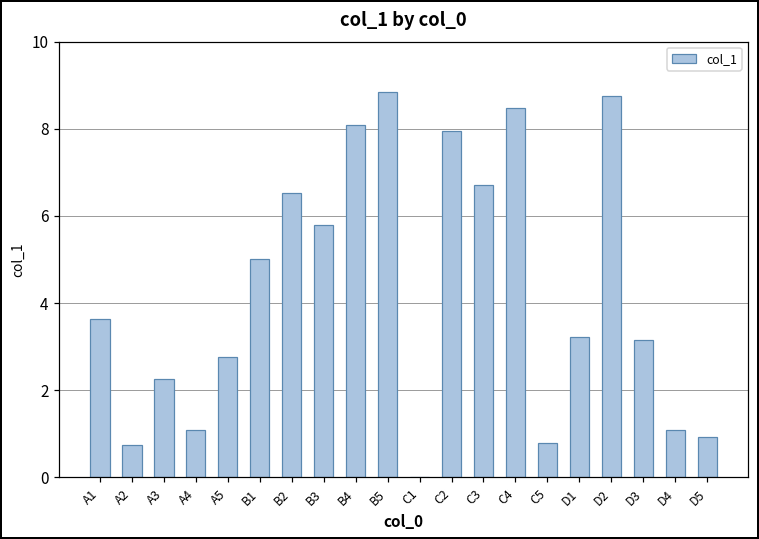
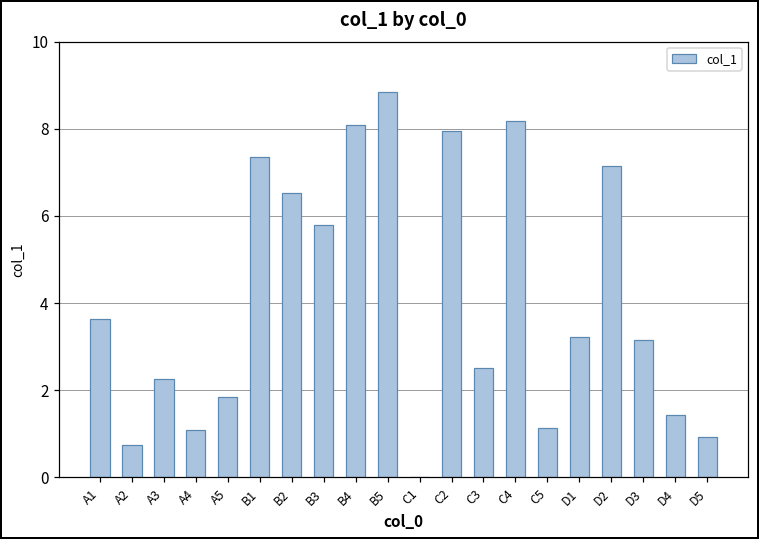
A5: 2.7 -> 1.8
B1: 5.0 -> 7.4
C3: 6.7 -> 2.5
C4: 8.5 -> 8.2
C5: 0.8 -> 1.1
D2: 8.8 -> 7.1
D4: 1.1 -> 1.4
